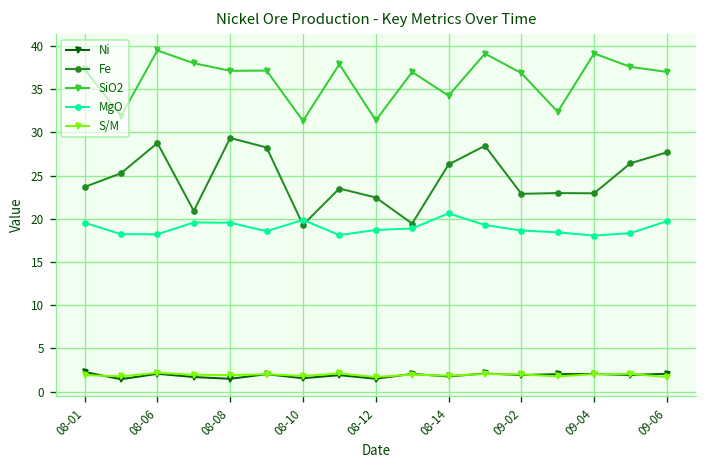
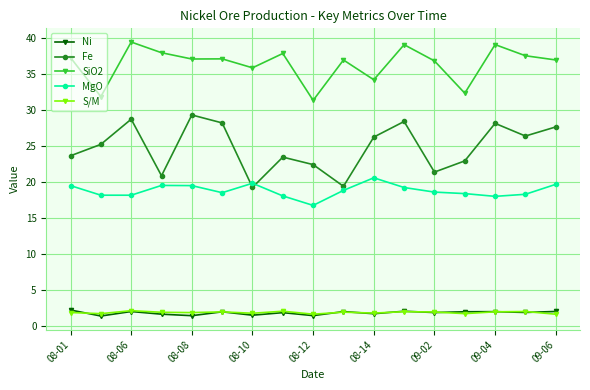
SiO2, 08-10: 31 -> 36
MgO, 08-12: 19 -> 17
Fe, 09-02: 23 -> 21
Fe, 09-04: 23 -> 28
